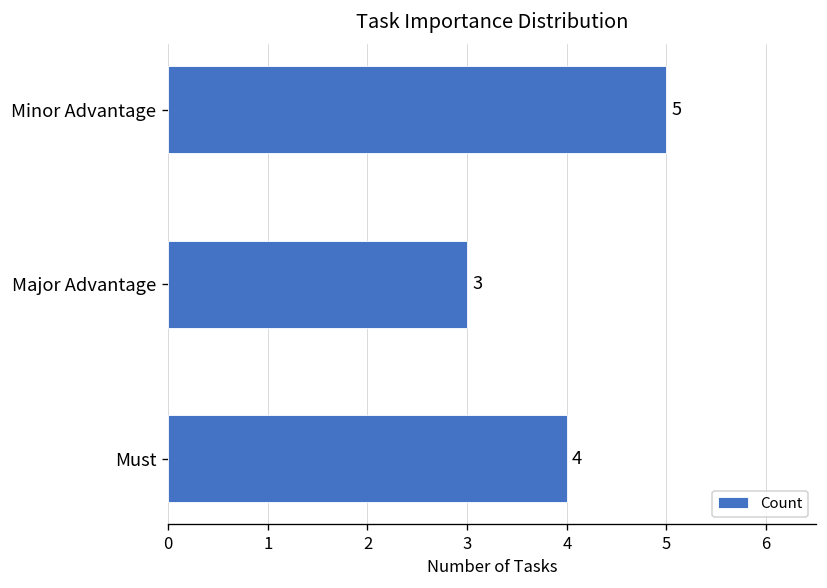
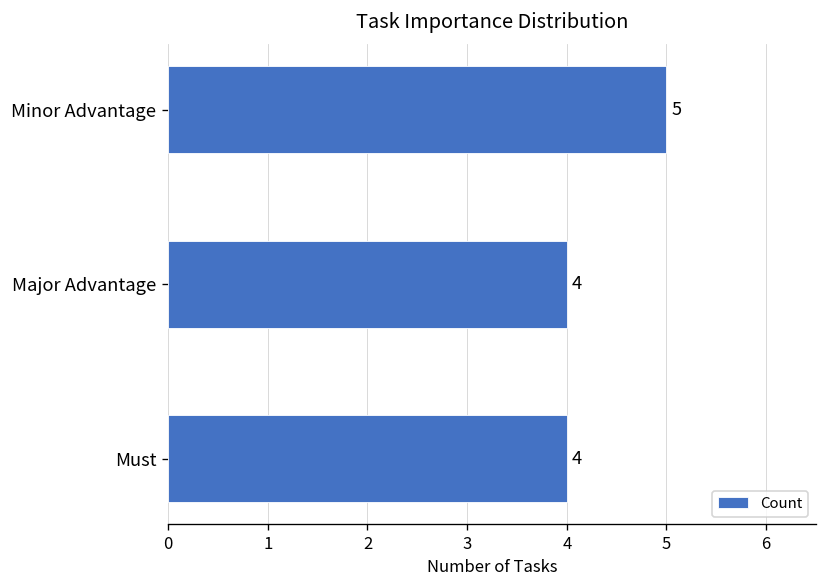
Major Advantage: 3 -> 4
